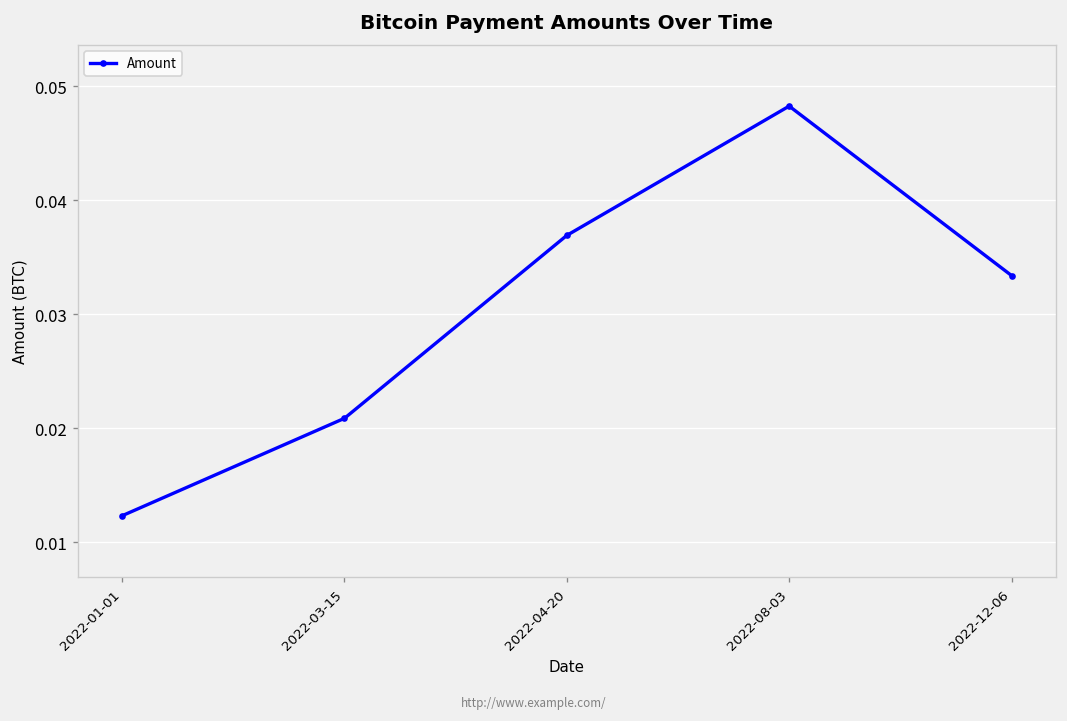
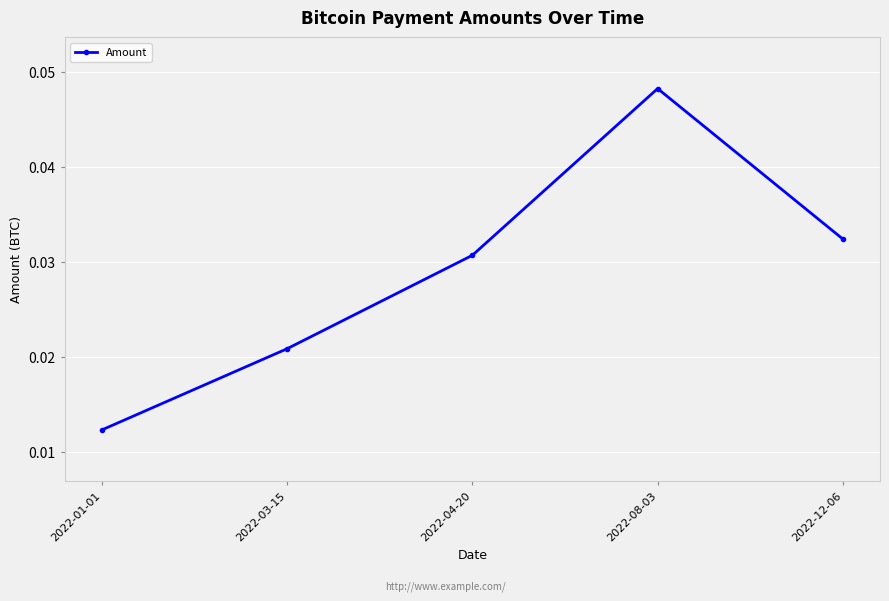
2022-04-20: 0.037 -> 0.031
2022-12-06: 0.033 -> 0.032
